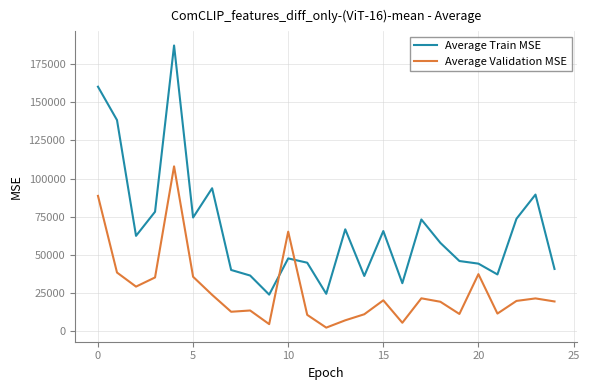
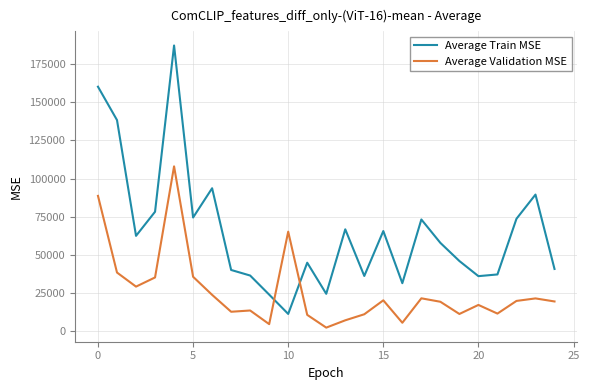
Average Train MSE, 10: 48000 -> 11000
Average Train MSE, 20: 44000 -> 36000
Average Validation MSE, 20: 37000 -> 17000
